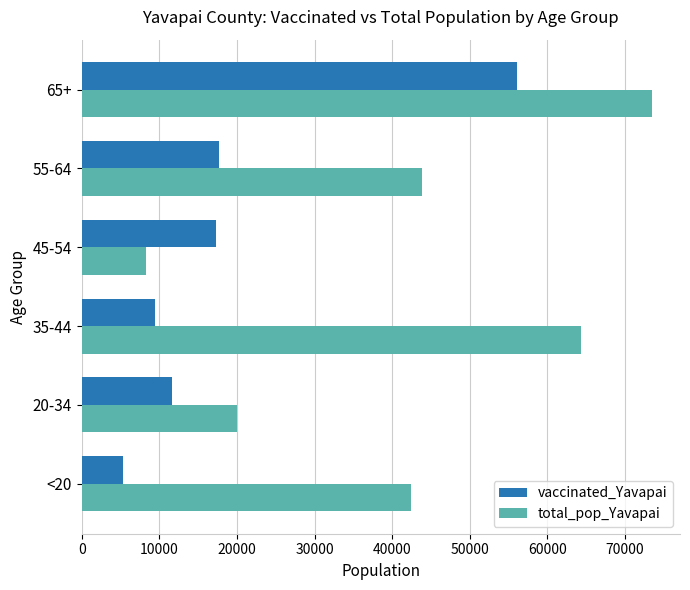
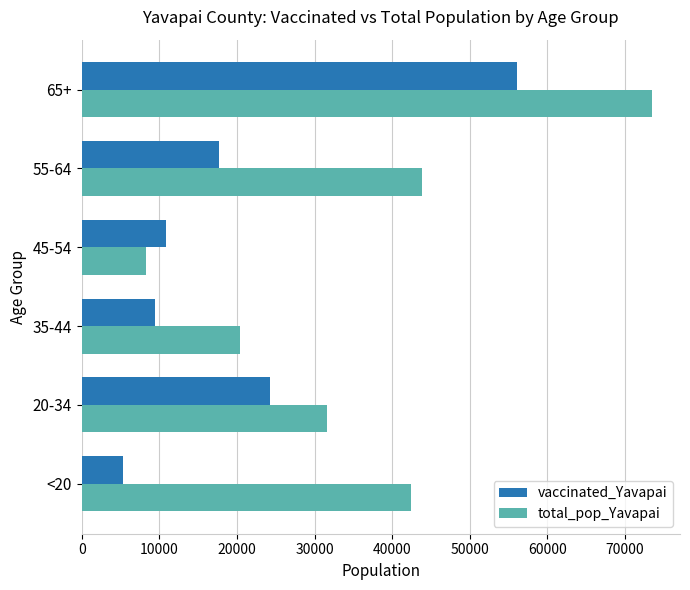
vaccinated_Yavapai, 45-54: 17000 -> 11000
total_pop_Yavapai, 35-44: 64000 -> 20000
vaccinated_Yavapai, 20-34: 12000 -> 24000
total_pop_Yavapai, 20-34: 20000 -> 32000
